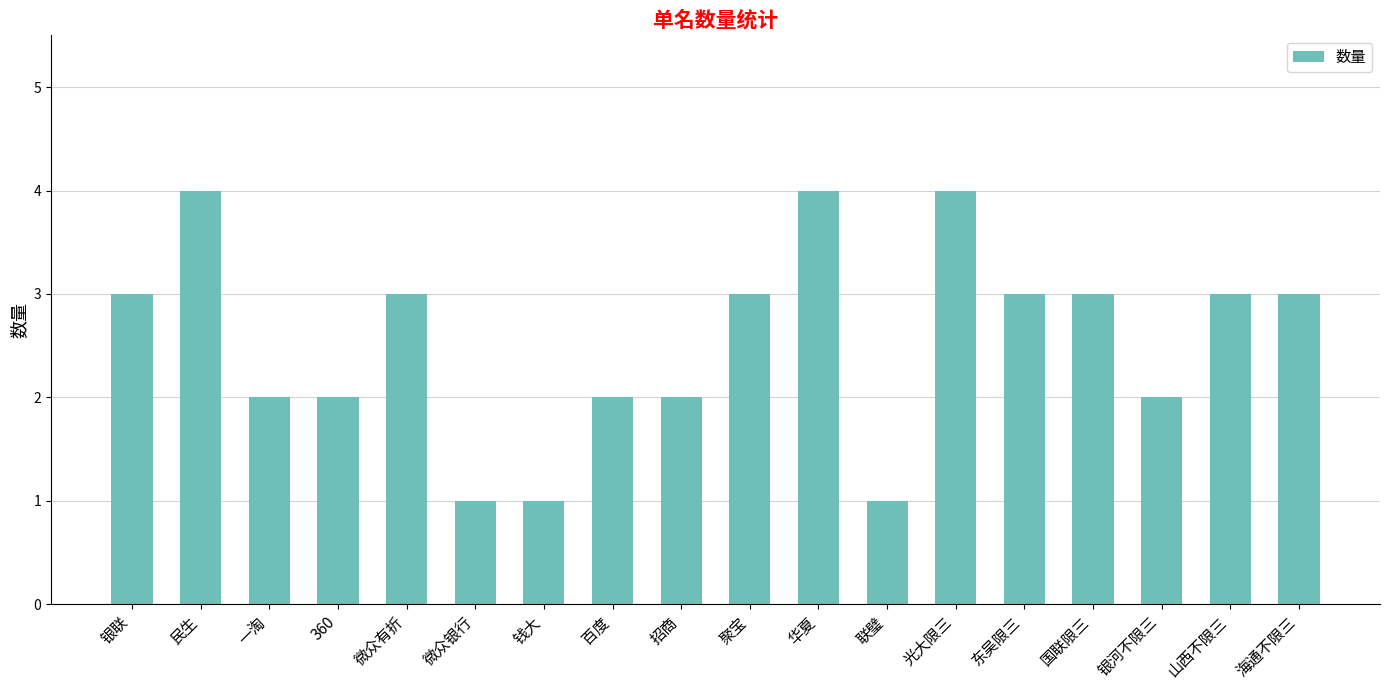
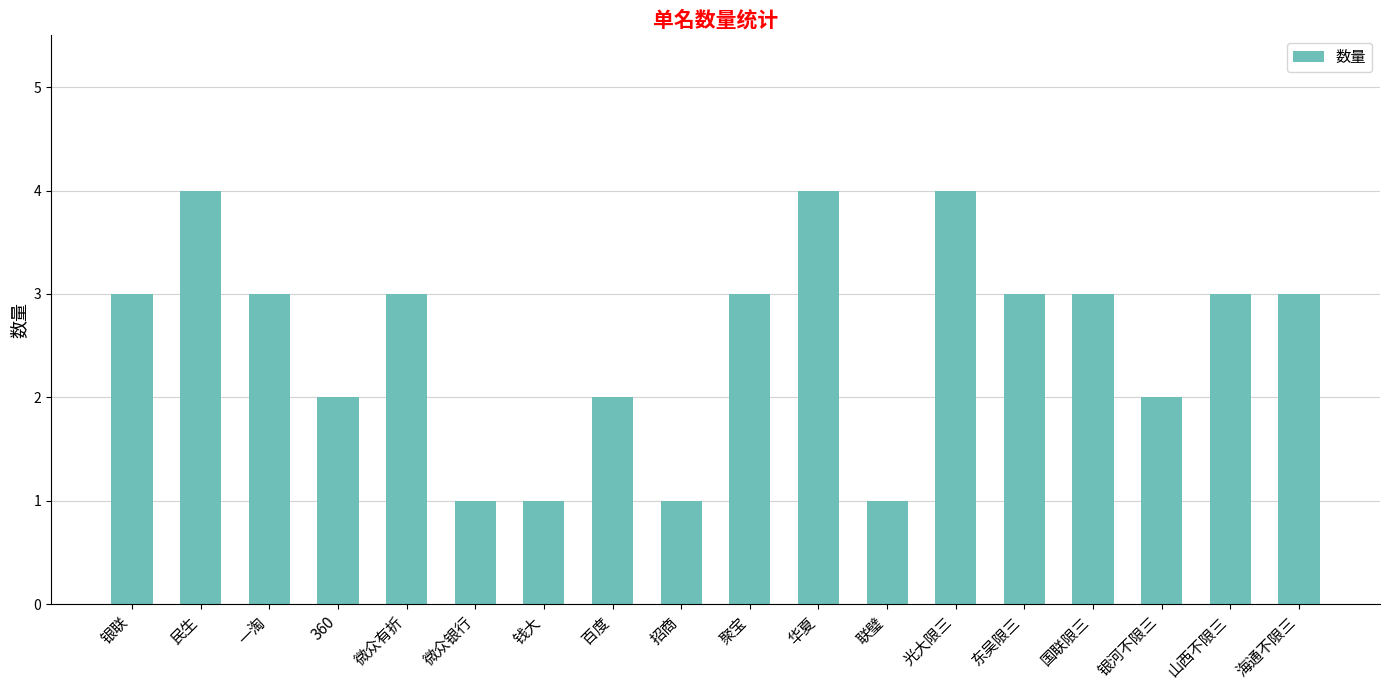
一淘: 2 -> 3
招商: 2 -> 1
